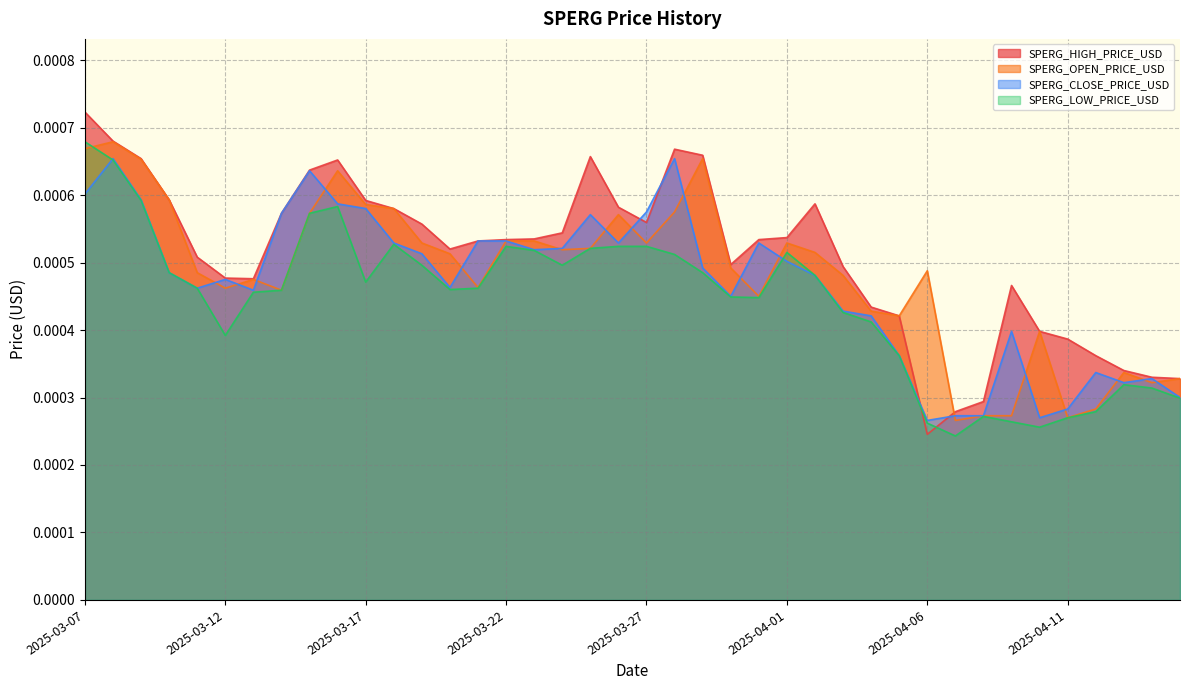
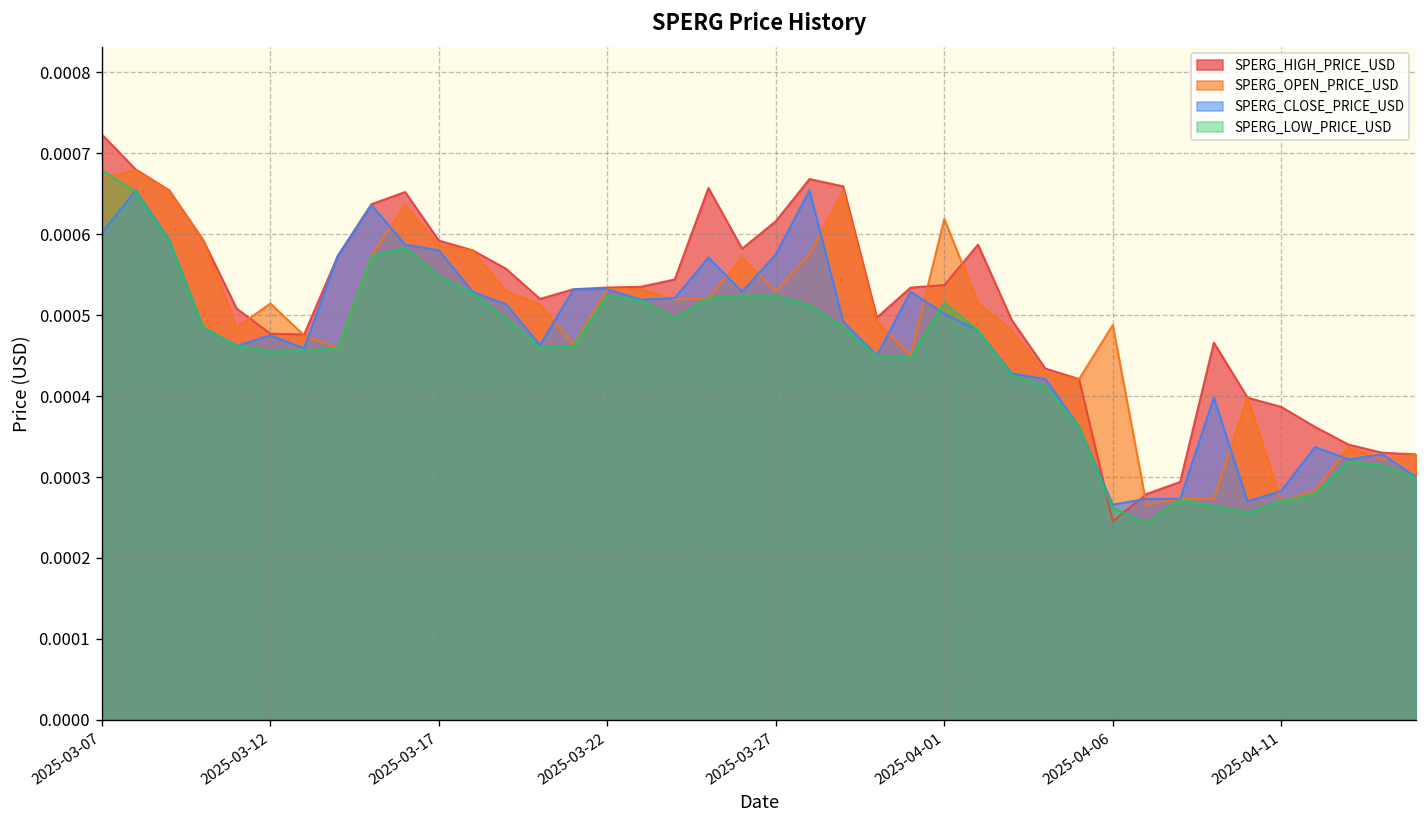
SPERG_OPEN_PRICE_USD, 2025-03-12: 0.00046 -> 0.00051
SPERG_LOW_PRICE_USD, 2025-03-12: 0.00039 -> 0.00046
SPERG_LOW_PRICE_USD, 2025-03-17: 0.00047 -> 0.00055
SPERG_HIGH_PRICE_USD, 2025-03-27: 0.00056 -> 0.00062
SPERG_OPEN_PRICE_USD, 2025-04-01: 0.00053 -> 0.00062
